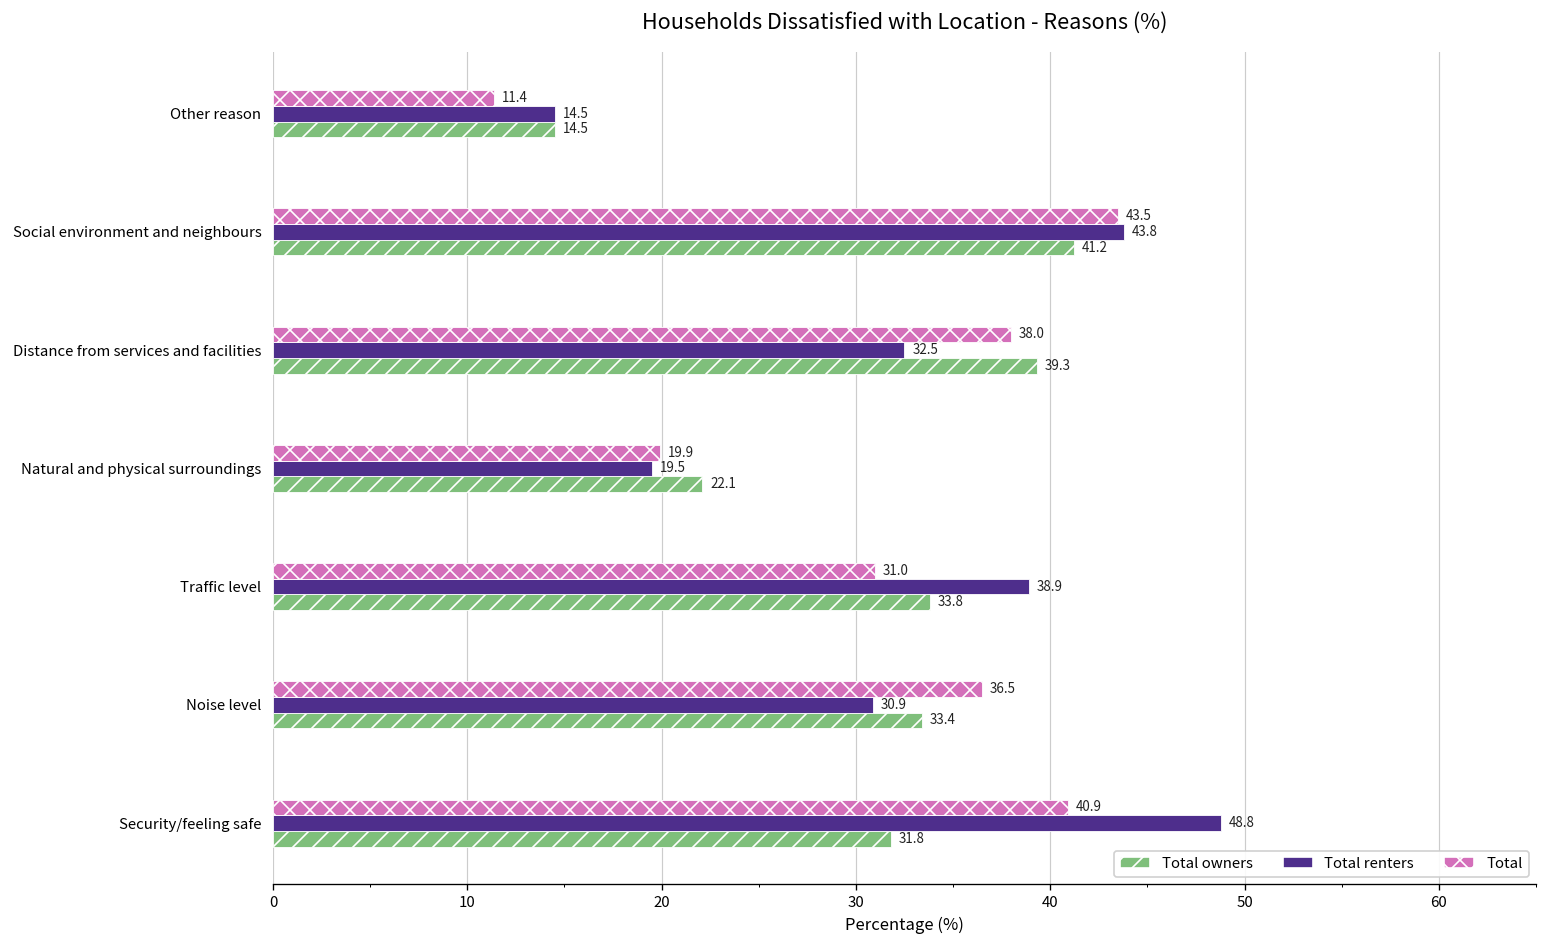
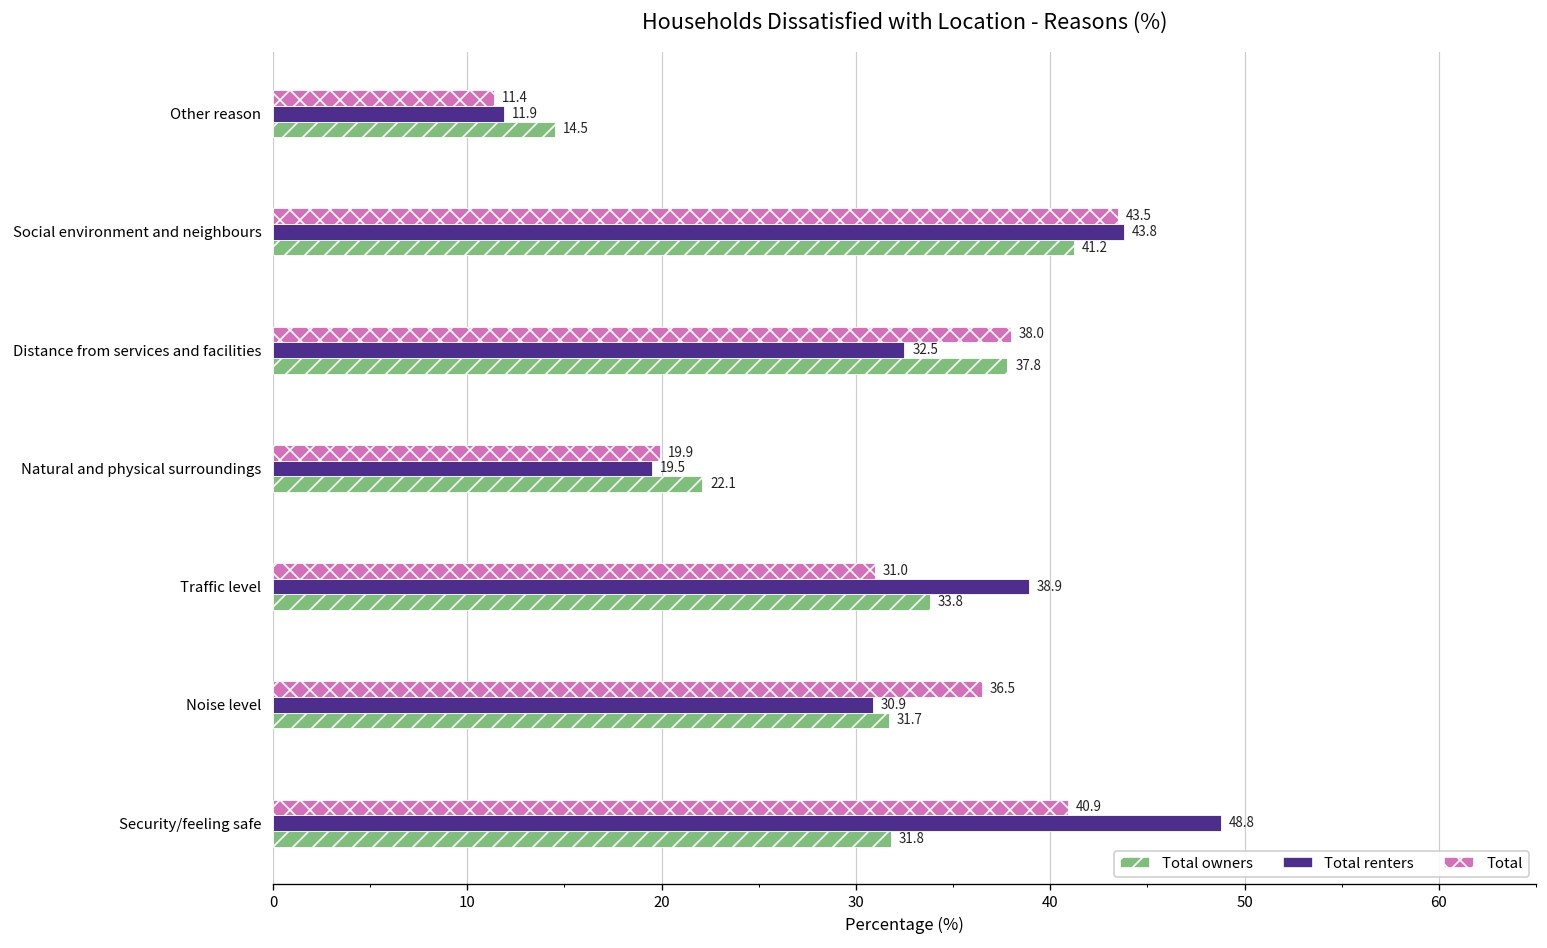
Total renters, Other reason: 14.5 -> 11.9
Total owners, Distance from services and facilities: 39.3 -> 37.8
Total owners, Noise level: 33.4 -> 31.7
